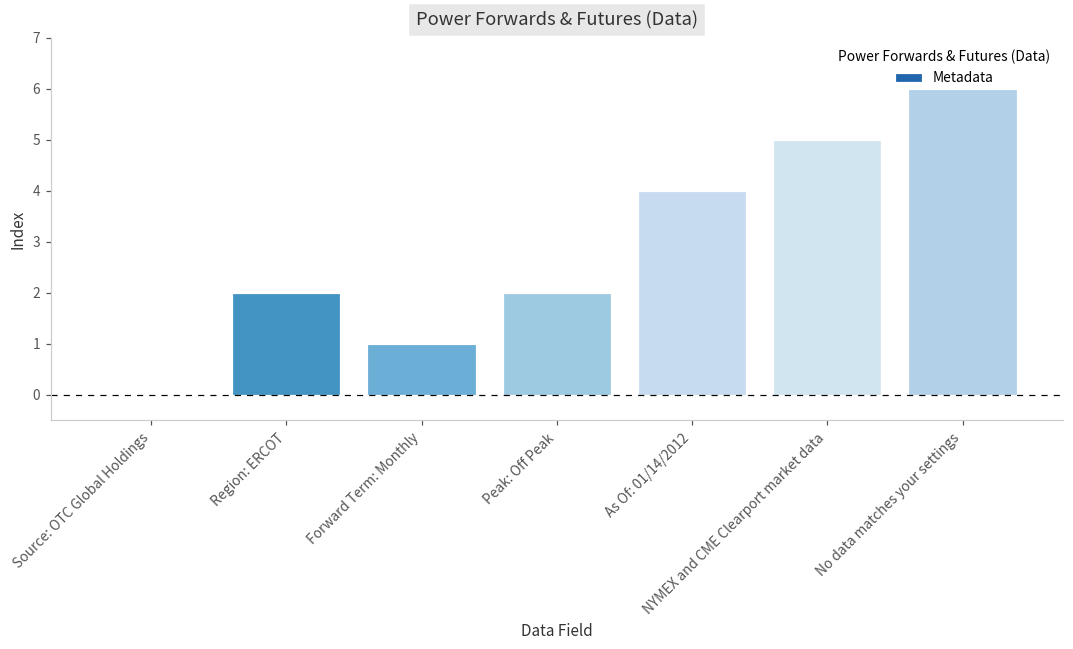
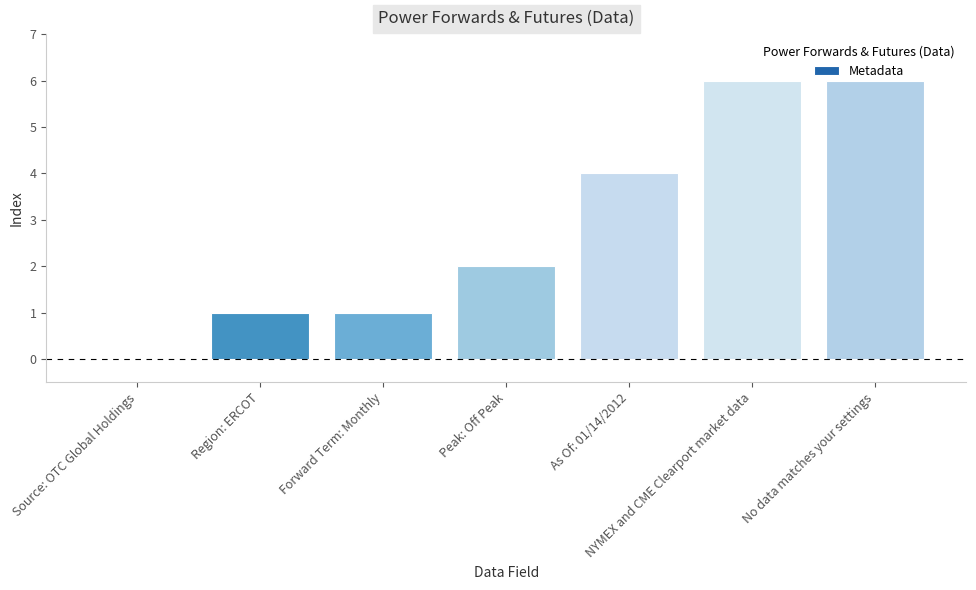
Region: ERCOT: 2 -> 1
NYMEX and CME Clearport market data: 5 -> 6
